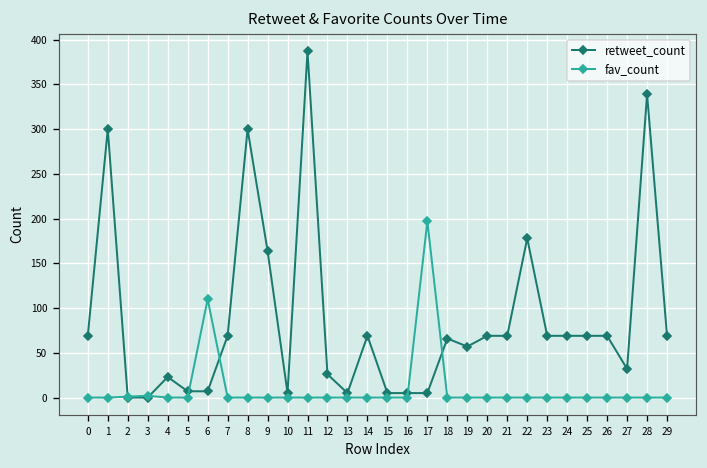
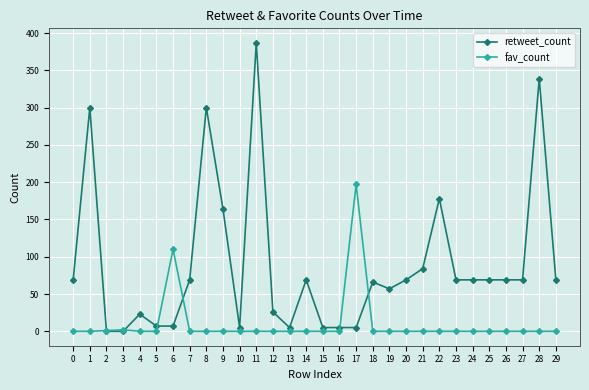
retweet_count, 21: 70 -> 80
retweet_count, 27: 30 -> 70
